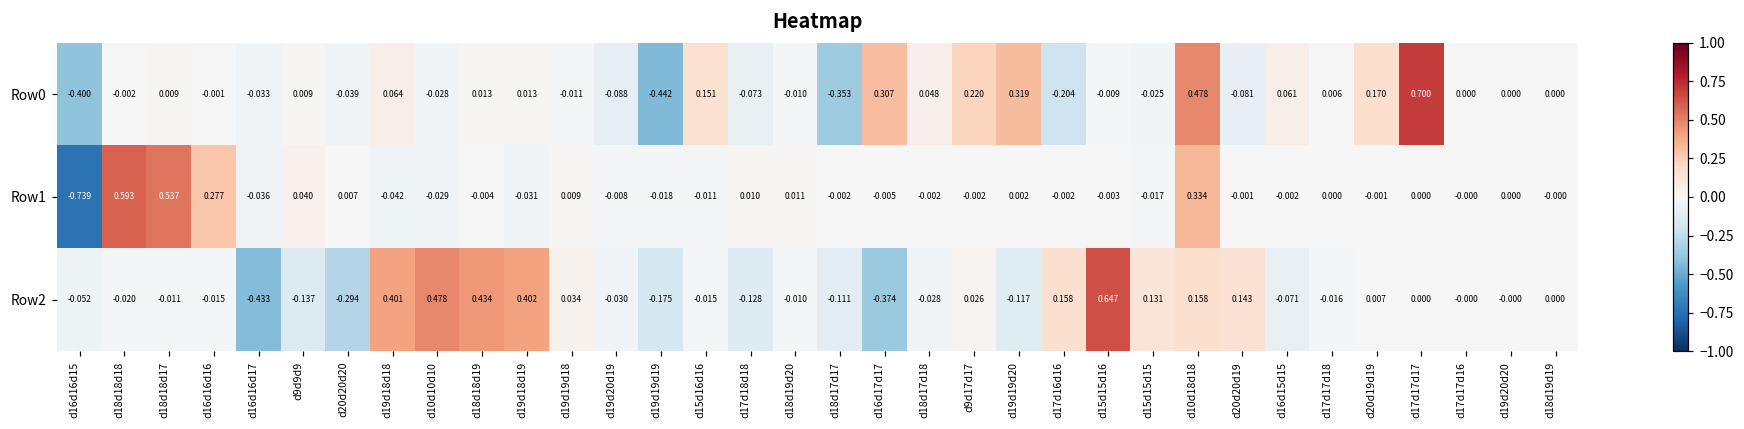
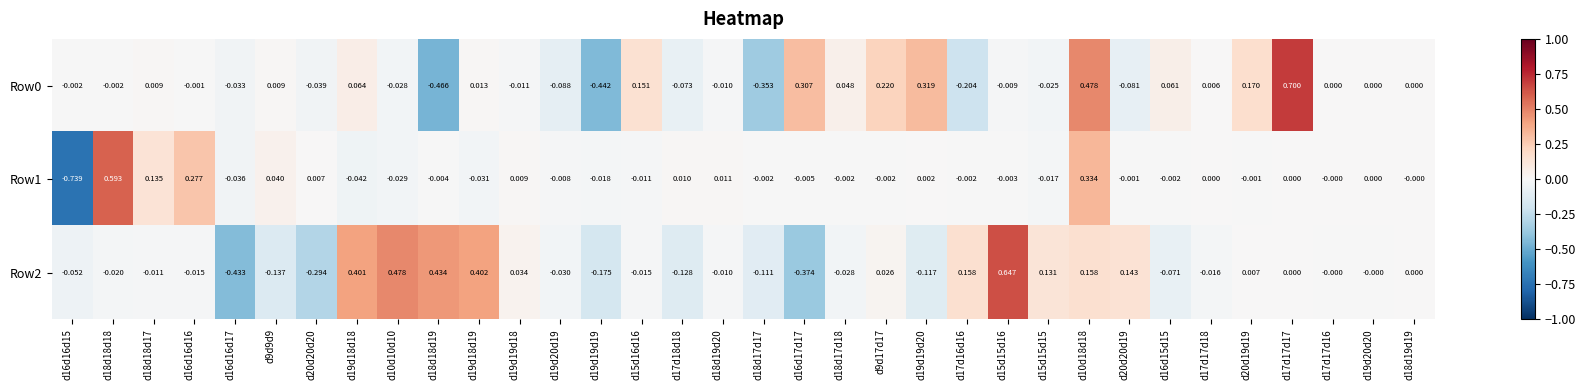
Row0, d16d16d15: -0.400 -> -0.002
Row0, d18d18d19: 0.013 -> -0.466
Row1, d18d18d17: 0.537 -> 0.135
